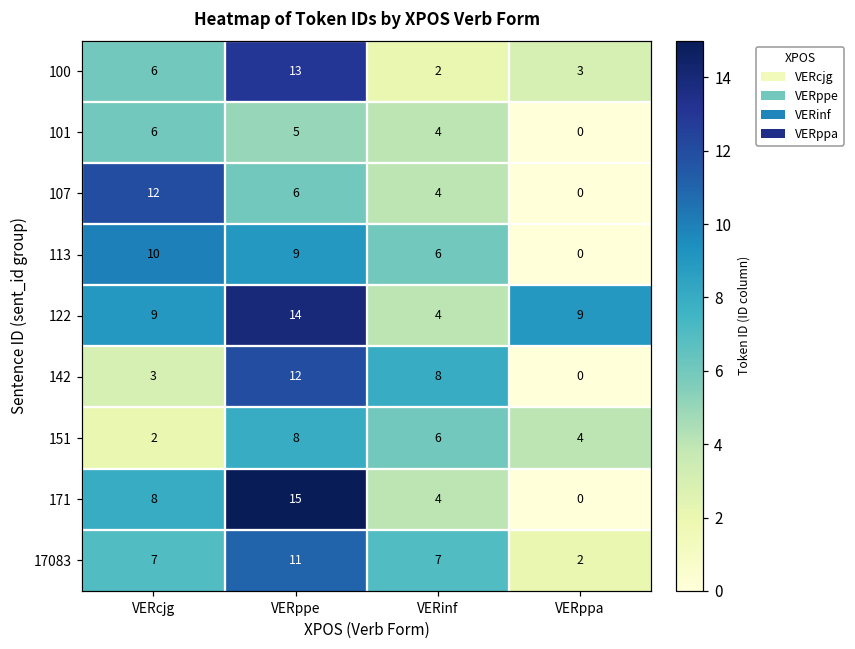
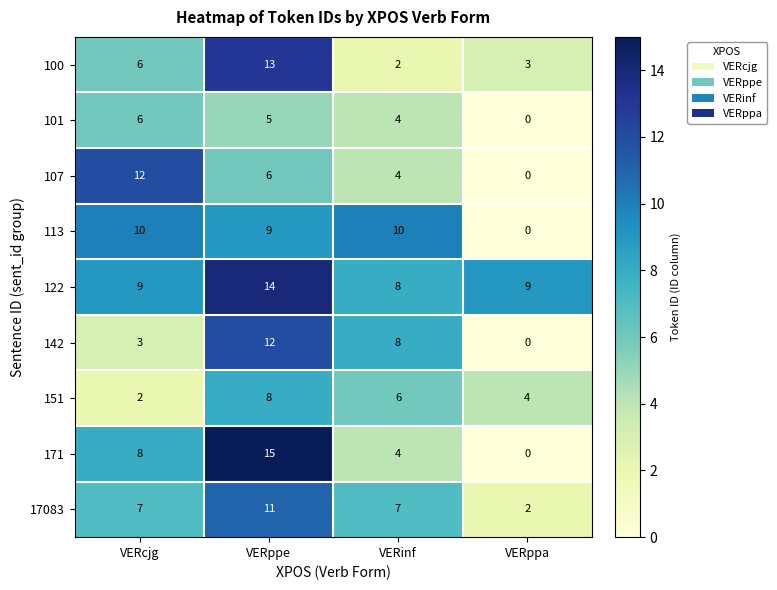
113, VERinf: 6 -> 10
122, VERinf: 4 -> 8
